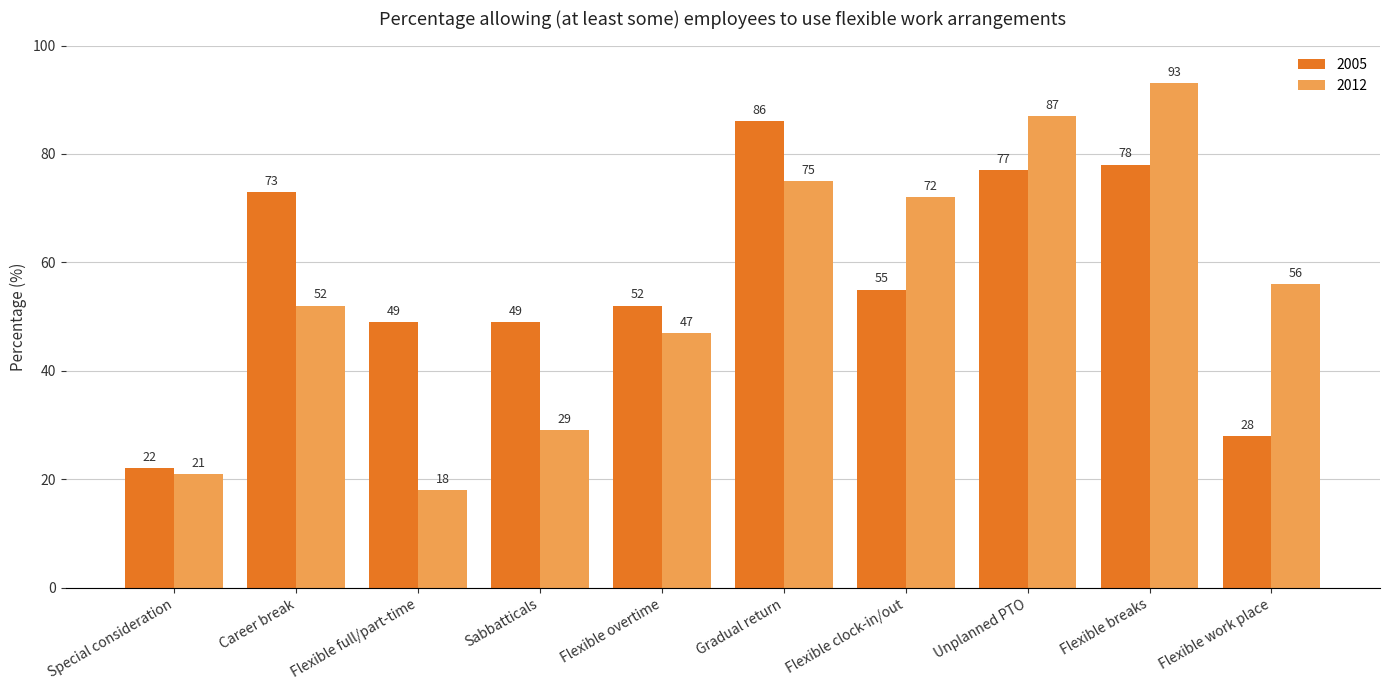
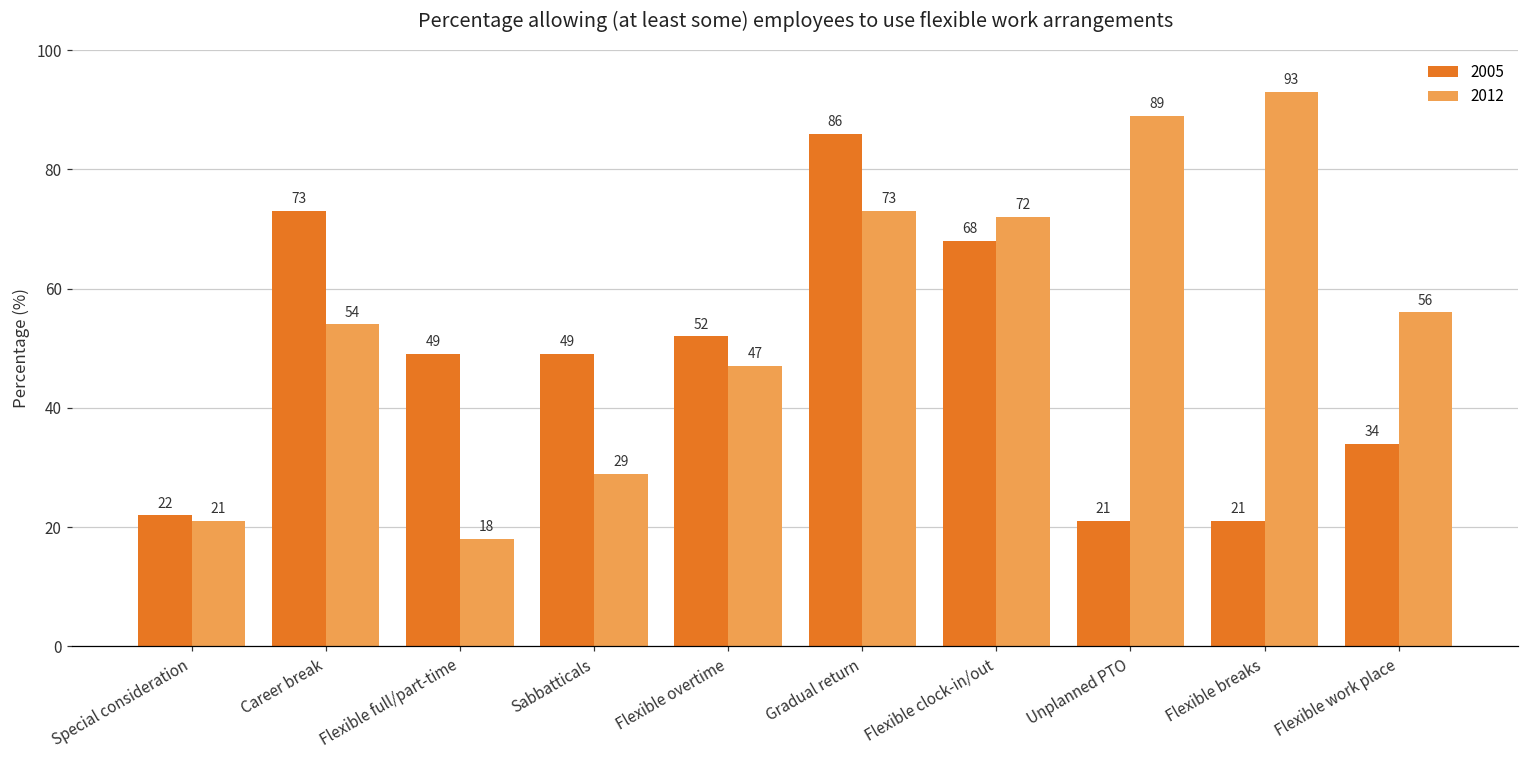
2012, Career break: 52 -> 54
2012, Gradual return: 75 -> 73
2005, Flexible clock-in/out: 55 -> 68
2005, Unplanned PTO: 77 -> 21
2012, Unplanned PTO: 87 -> 89
2005, Flexible breaks: 78 -> 21
2005, Flexible work place: 28 -> 34
